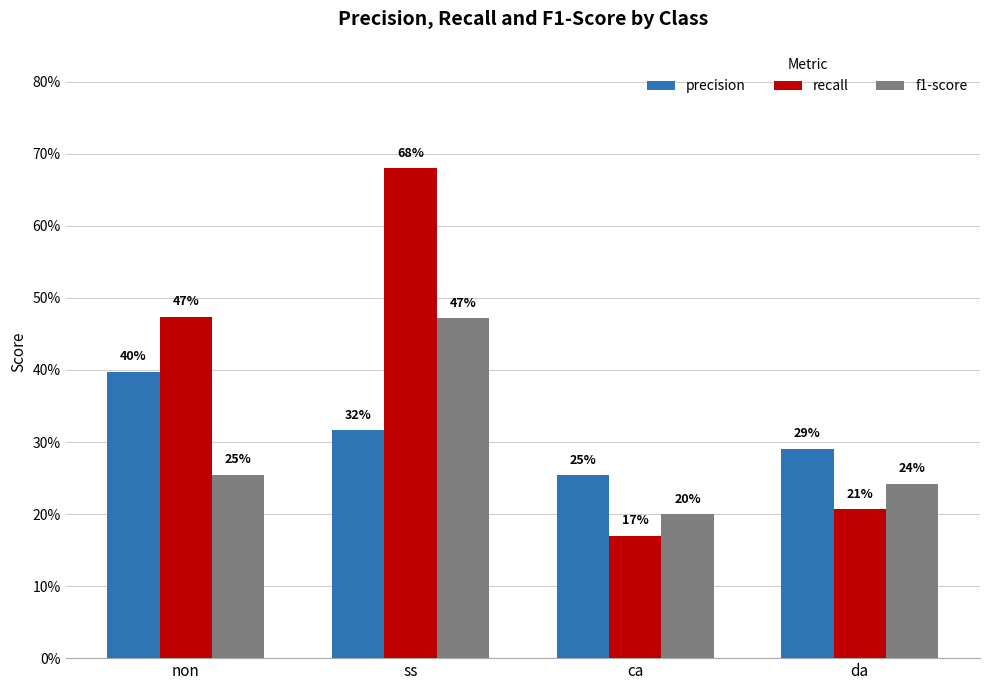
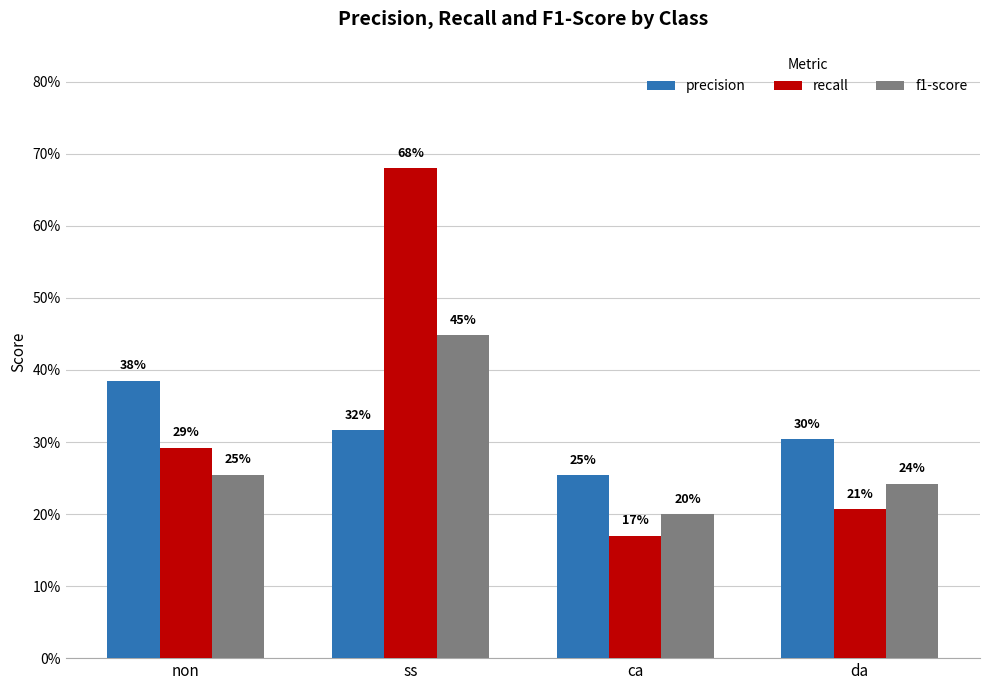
precision, non: 40% -> 38%
recall, non: 47% -> 29%
f1-score, ss: 47% -> 45%
precision, da: 29% -> 30%
